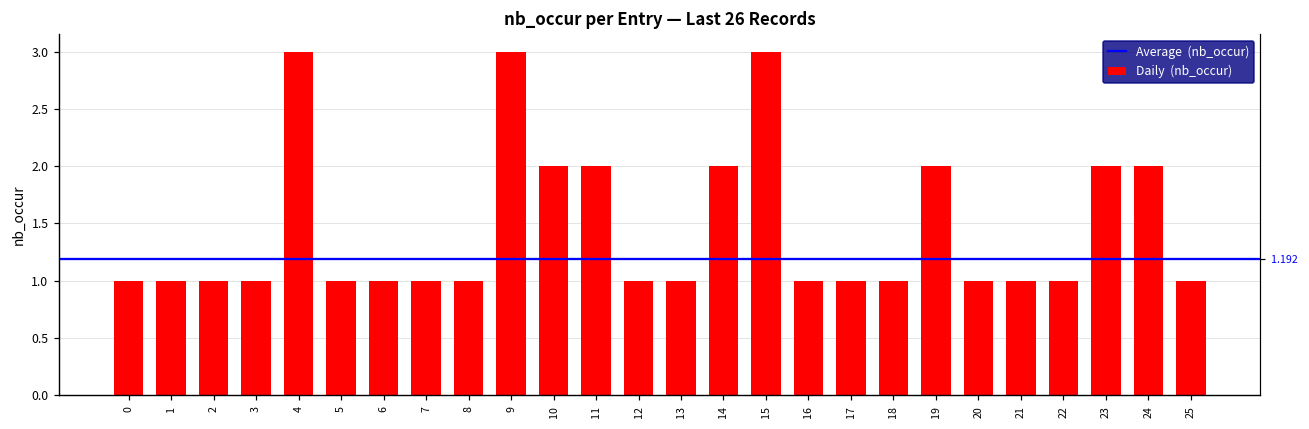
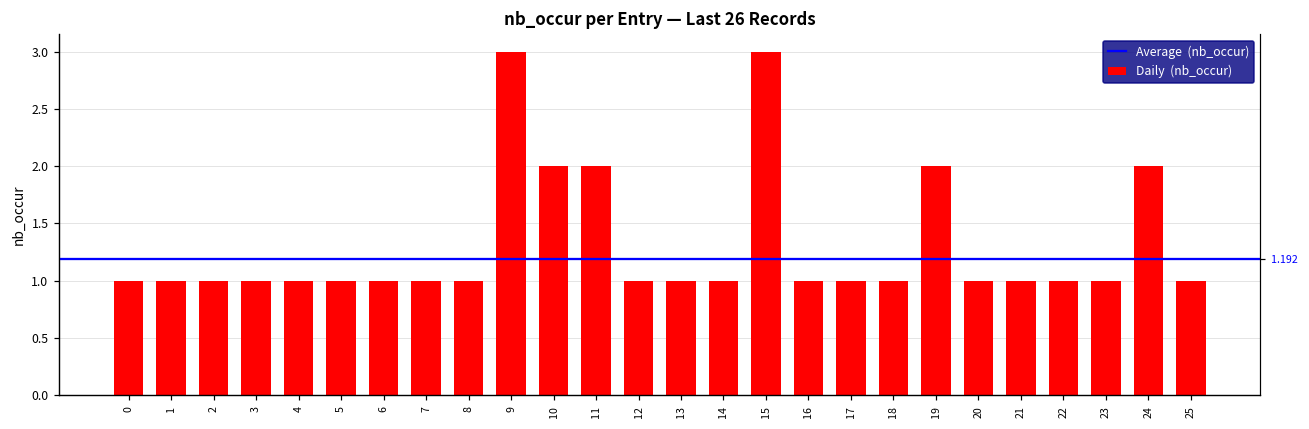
4: 3 -> 1
14: 2 -> 1
23: 2 -> 1
